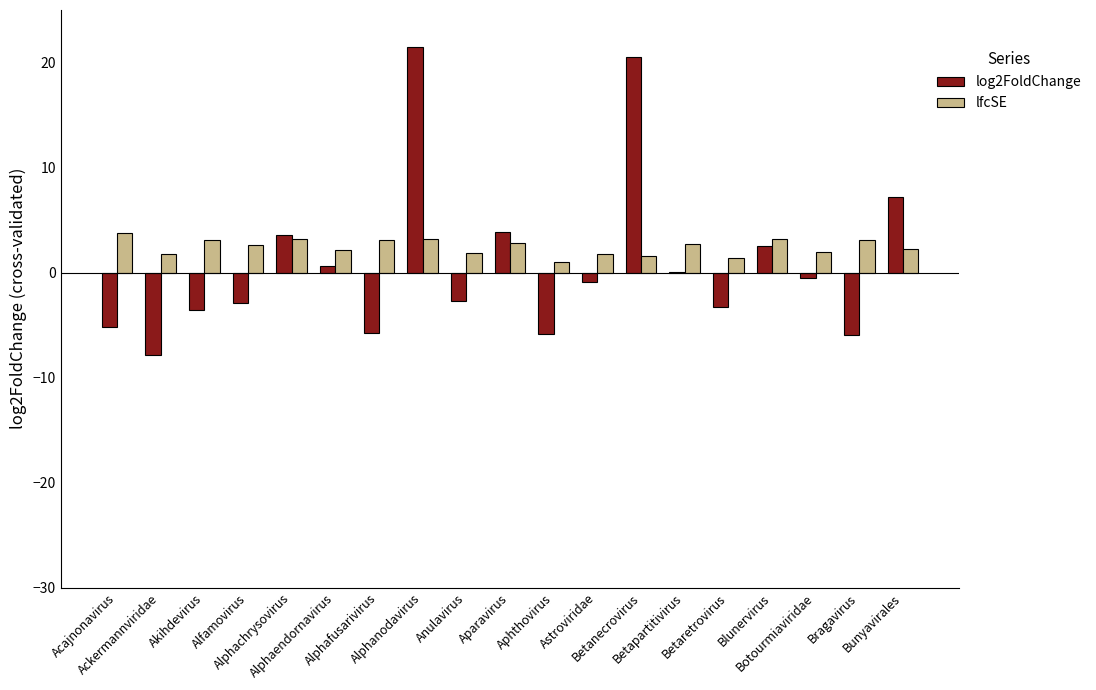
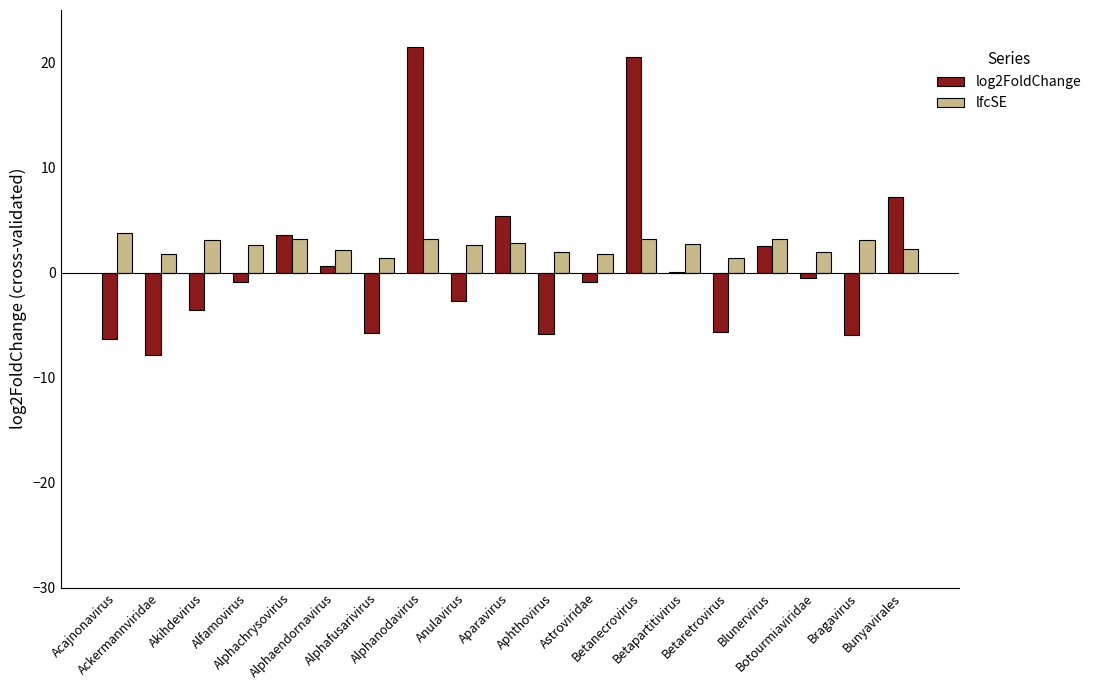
log2FoldChange, Acajnonavirus: -5.2 -> -6.4
log2FoldChange, Alfamovirus: -2.9 -> -0.9
lfcSE, Alphafusarivirus: 3.1 -> 1.4
lfcSE, Anulavirus: 1.9 -> 2.7
log2FoldChange, Aparavirus: 3.8 -> 5.4
lfcSE, Aphthovirus: 1.0 -> 2.0
lfcSE, Betanecrovirus: 1.5 -> 3.2
log2FoldChange, Betaretrovirus: -3.3 -> -5.7
